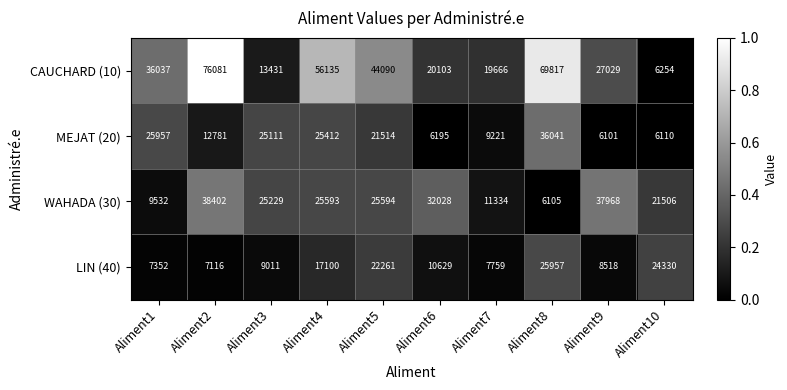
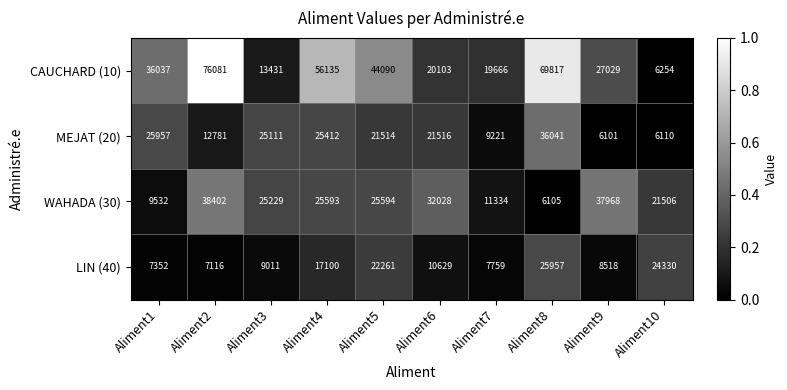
MEJAT (20), Aliment6: 6195 -> 21516
